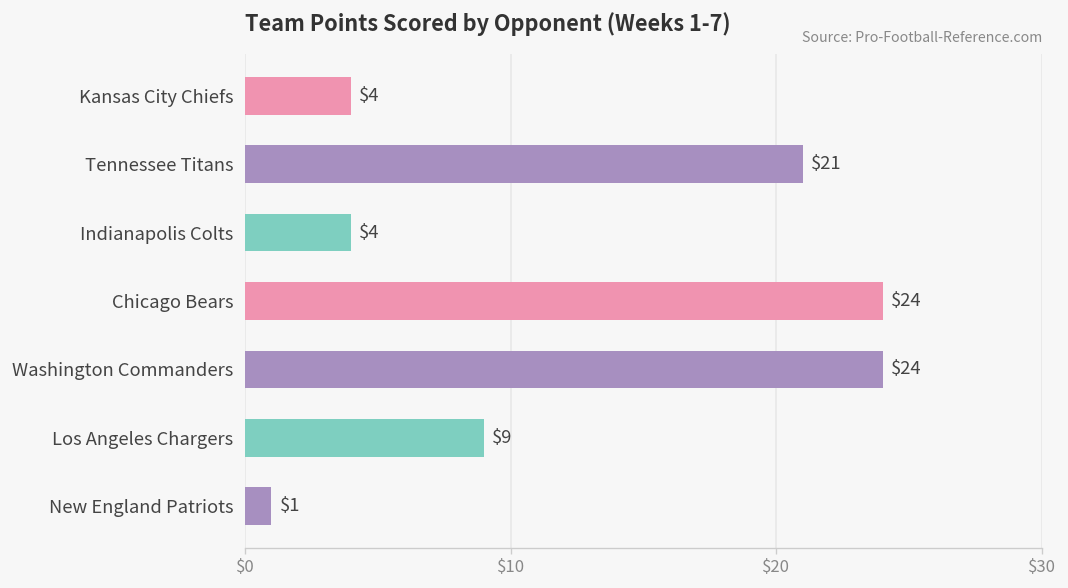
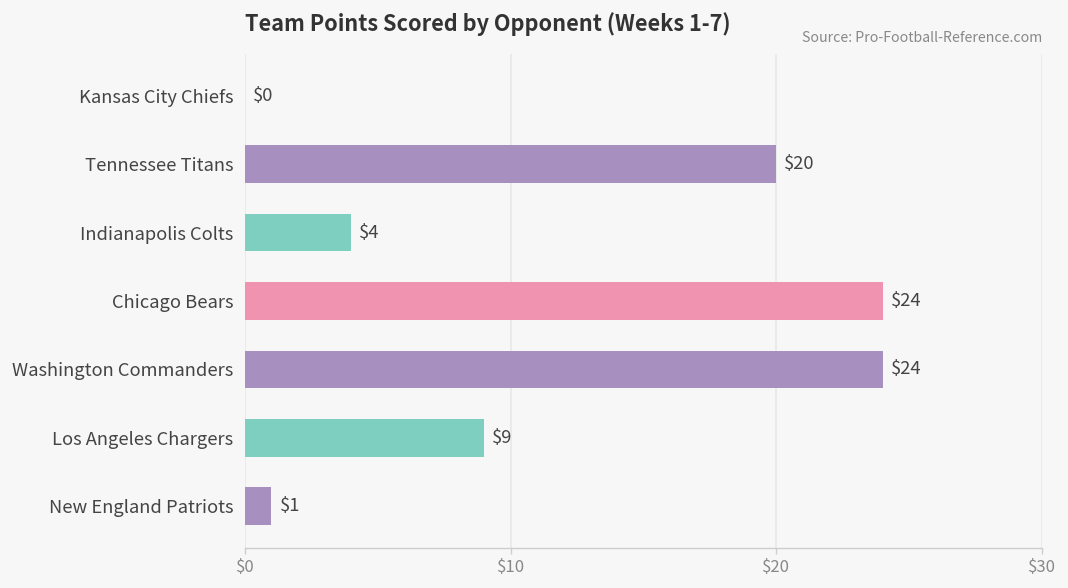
Kansas City Chiefs: $4 -> $0
Tennessee Titans: $21 -> $20
